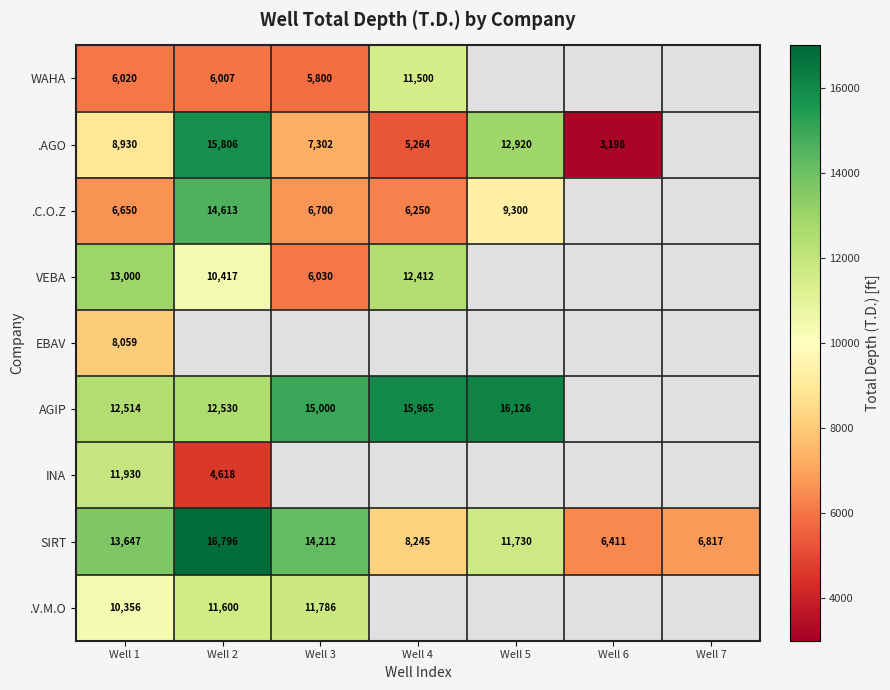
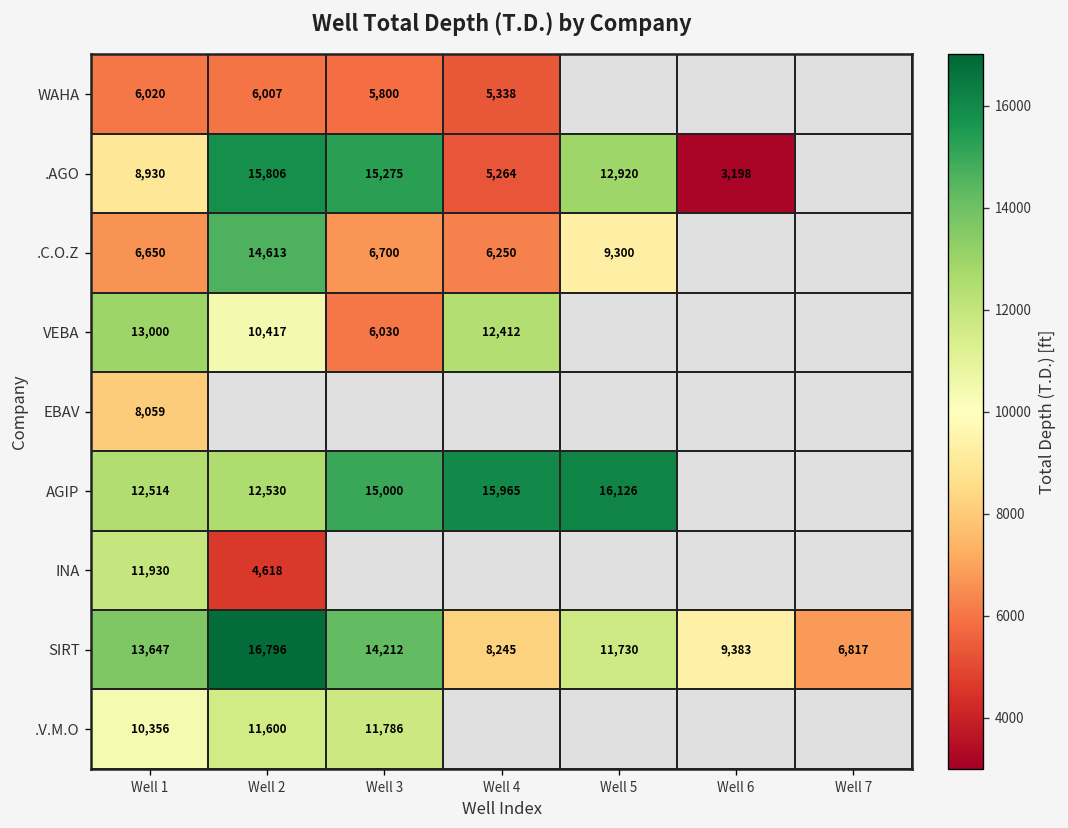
WAHA, Well 4: 11,500 -> 5,338
.AGO, Well 3: 7,302 -> 15,275
SIRT, Well 6: 6,411 -> 9,383
